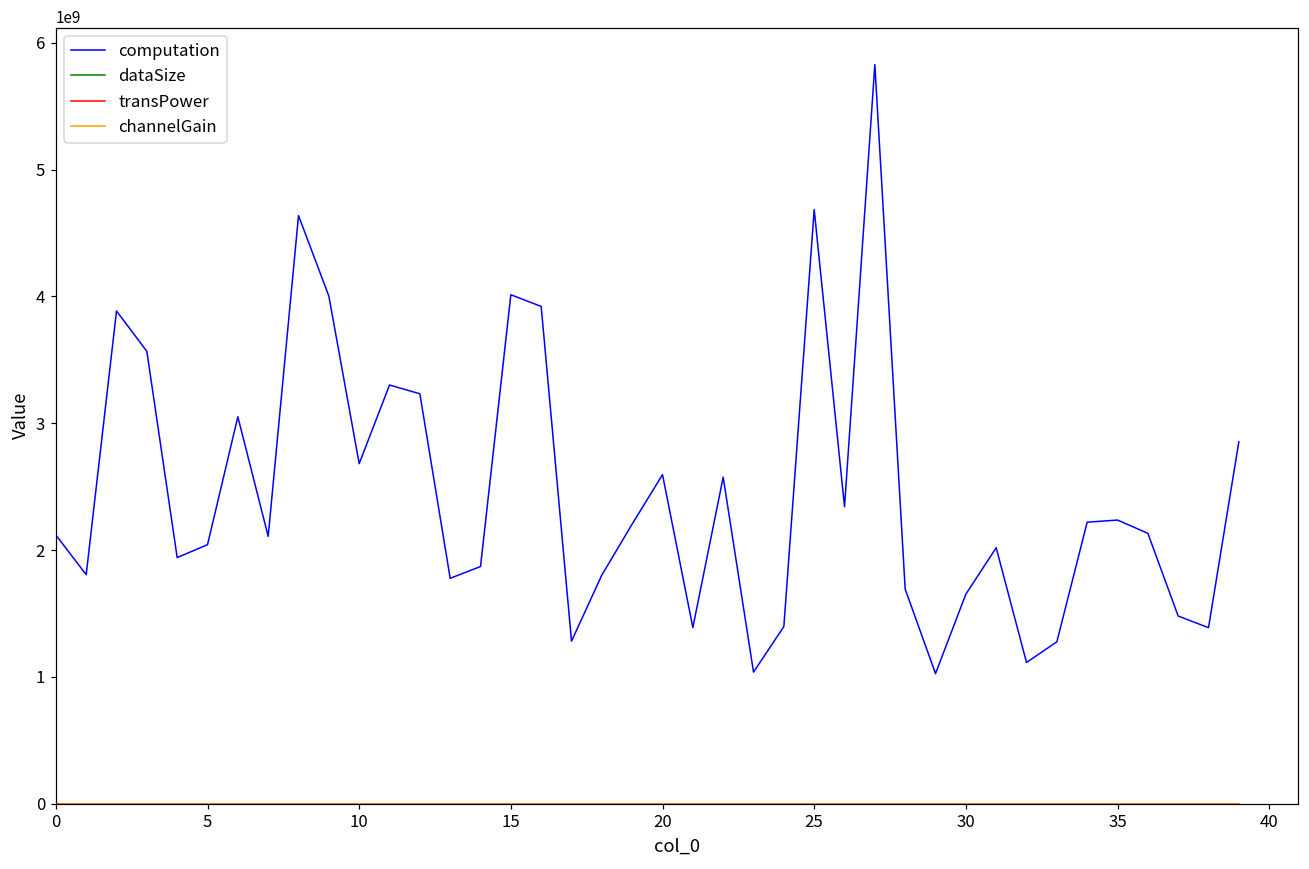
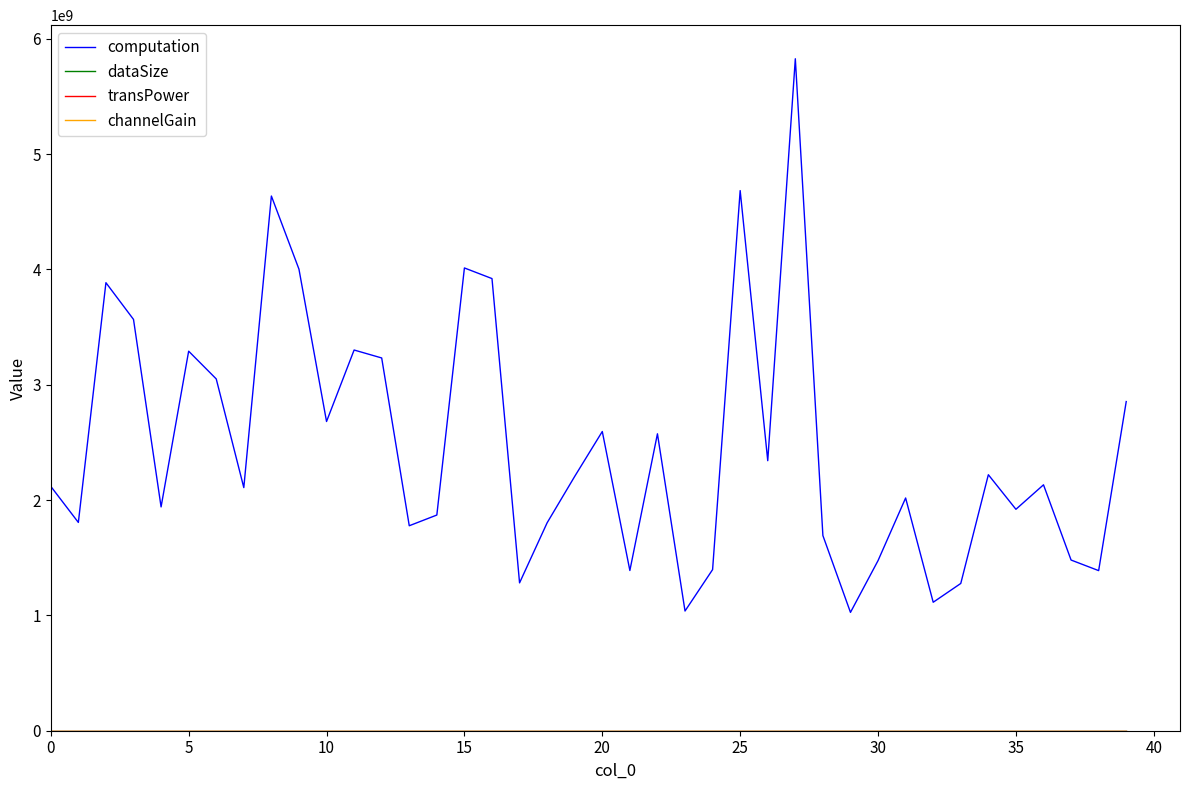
computation, 5: 2040000000 -> 3290000000
computation, 30: 1650000000 -> 1480000000
computation, 35: 2240000000 -> 1920000000
